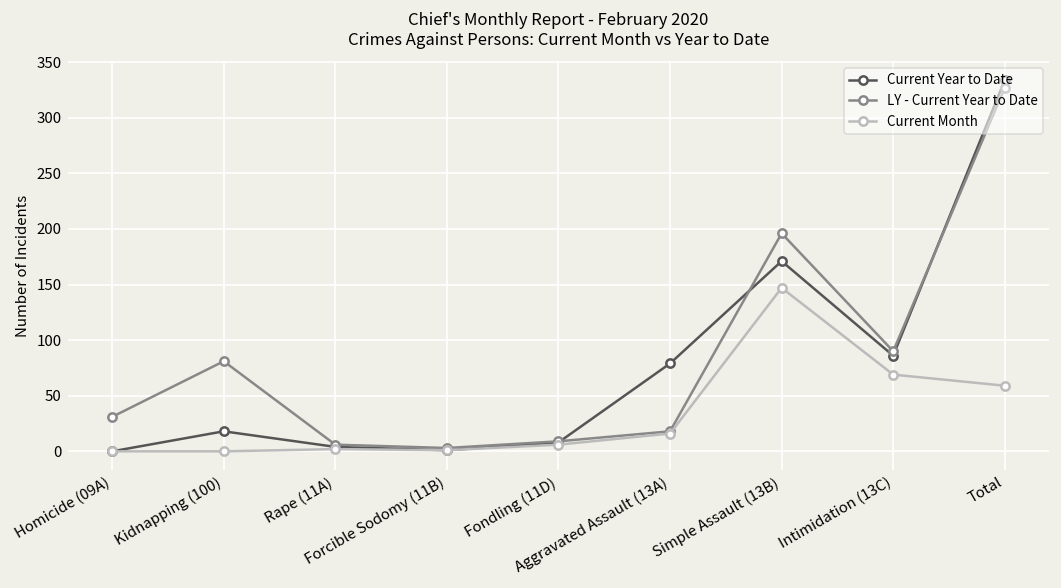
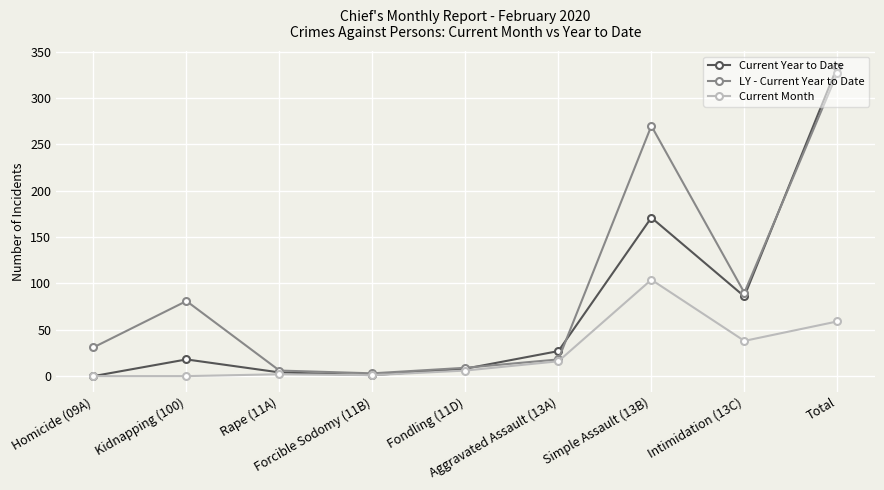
Current Year to Date, Aggravated Assault (13A): 80 -> 30
LY - Current Year to Date, Simple Assault (13B): 200 -> 270
Current Month, Simple Assault (13B): 150 -> 100
Current Month, Intimidation (13C): 70 -> 40
